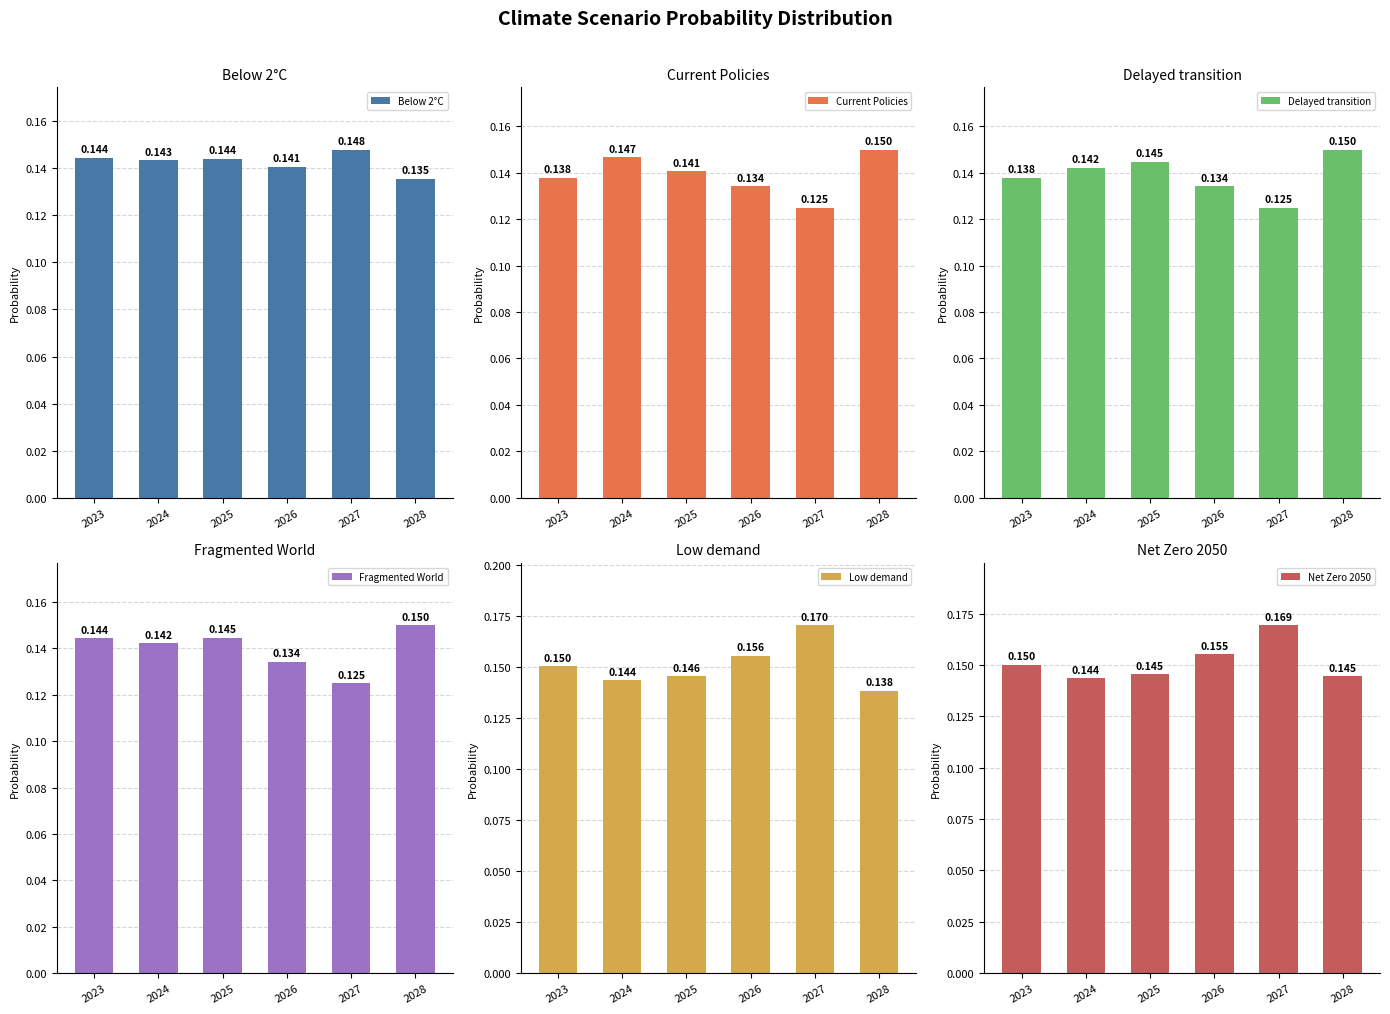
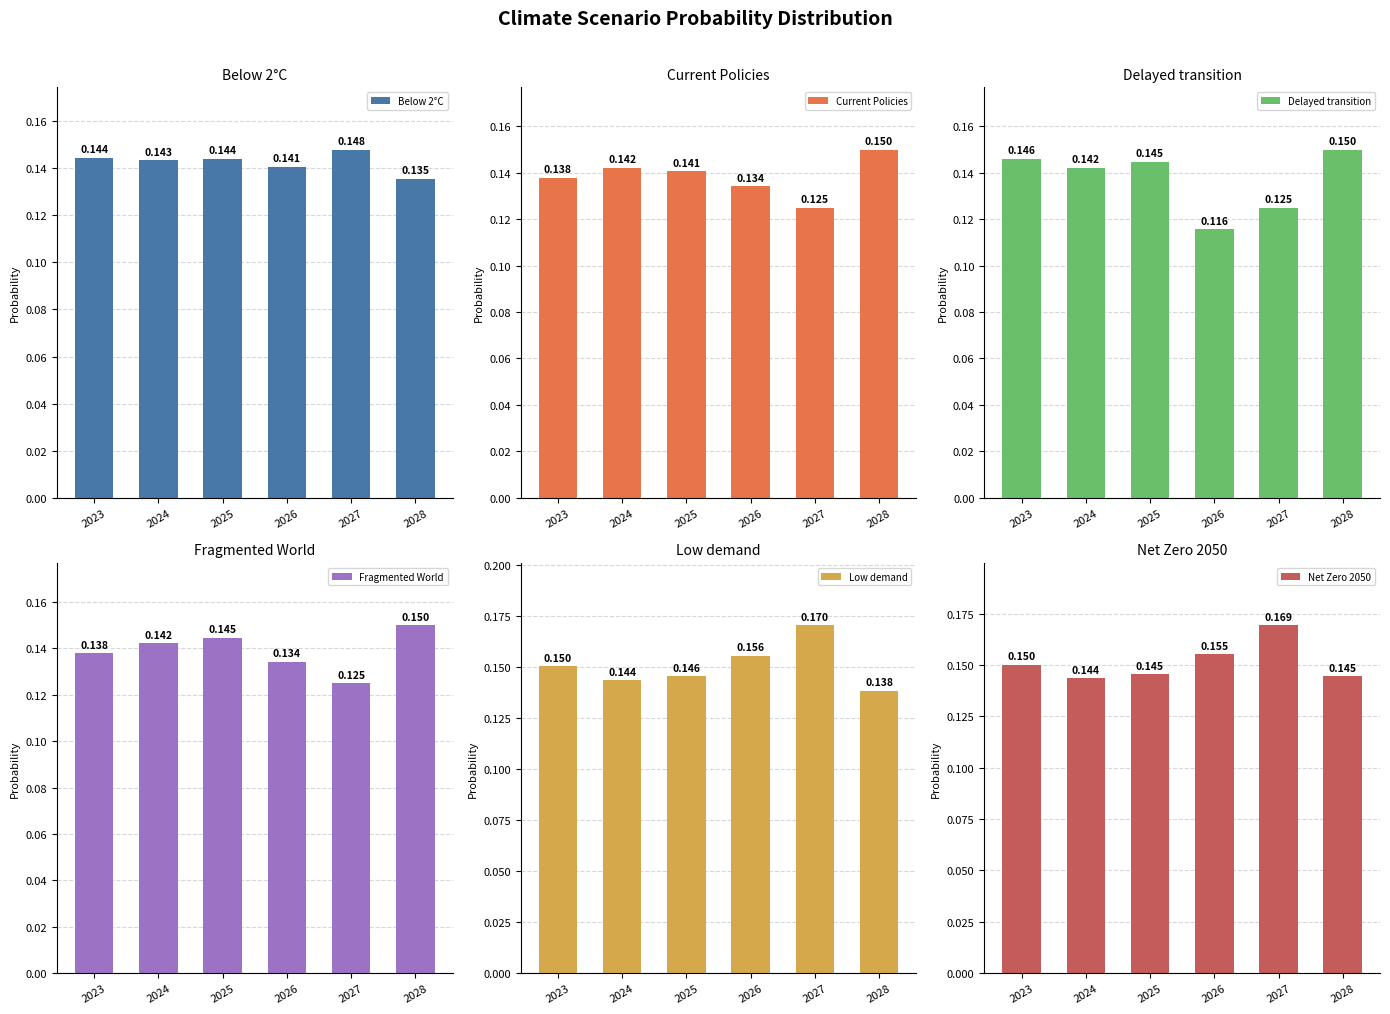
Current Policies, 2024: 0.147 -> 0.142
Delayed transition, 2023: 0.138 -> 0.146
Delayed transition, 2026: 0.134 -> 0.116
Fragmented World, 2023: 0.144 -> 0.138
